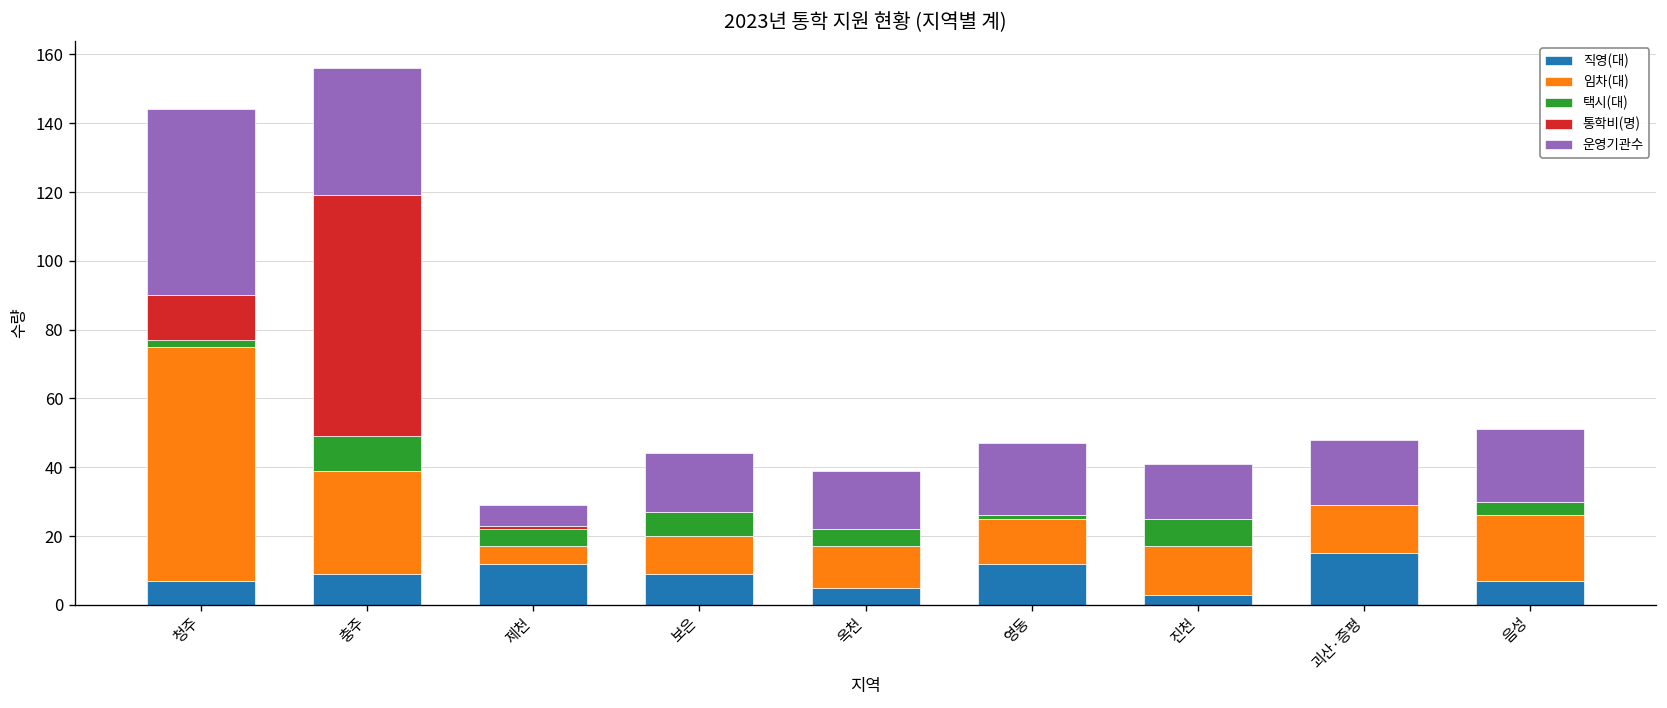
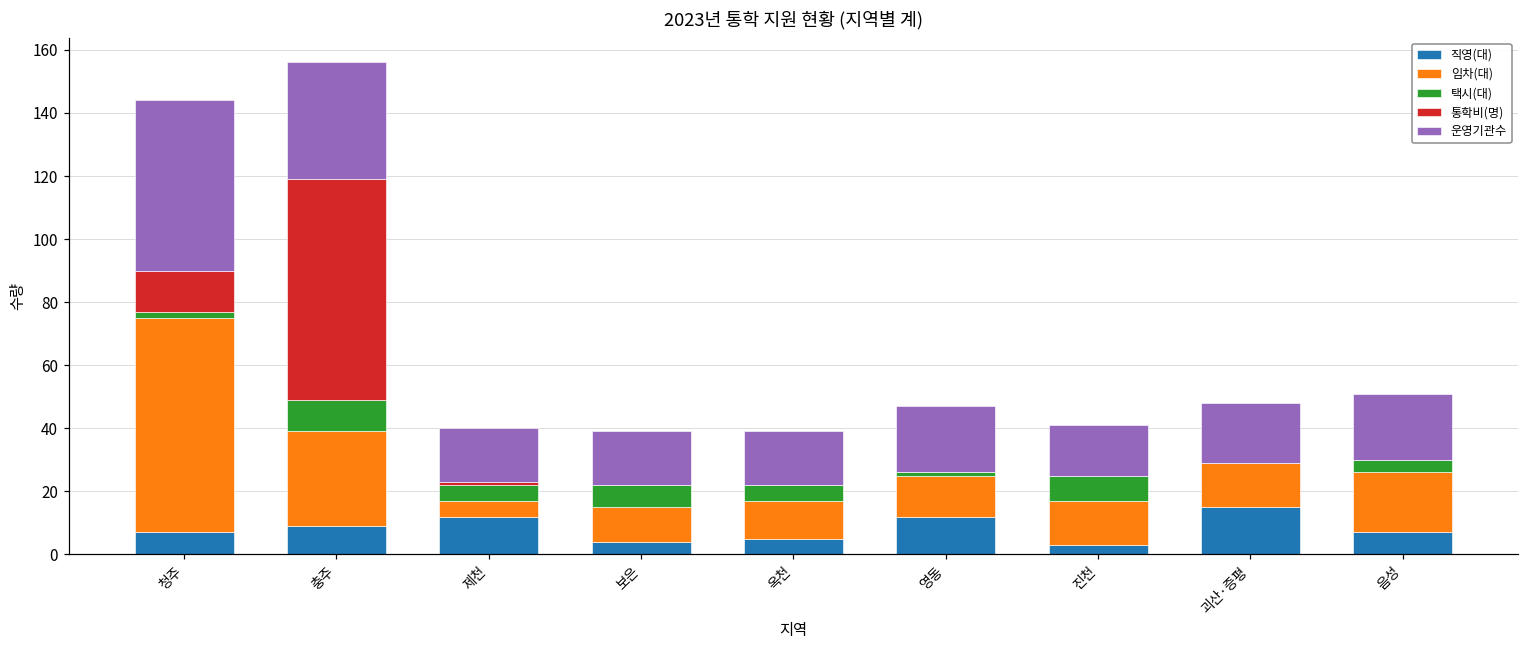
운영기관수, 제천: 6 -> 17
직영(대), 보은: 9 -> 4
